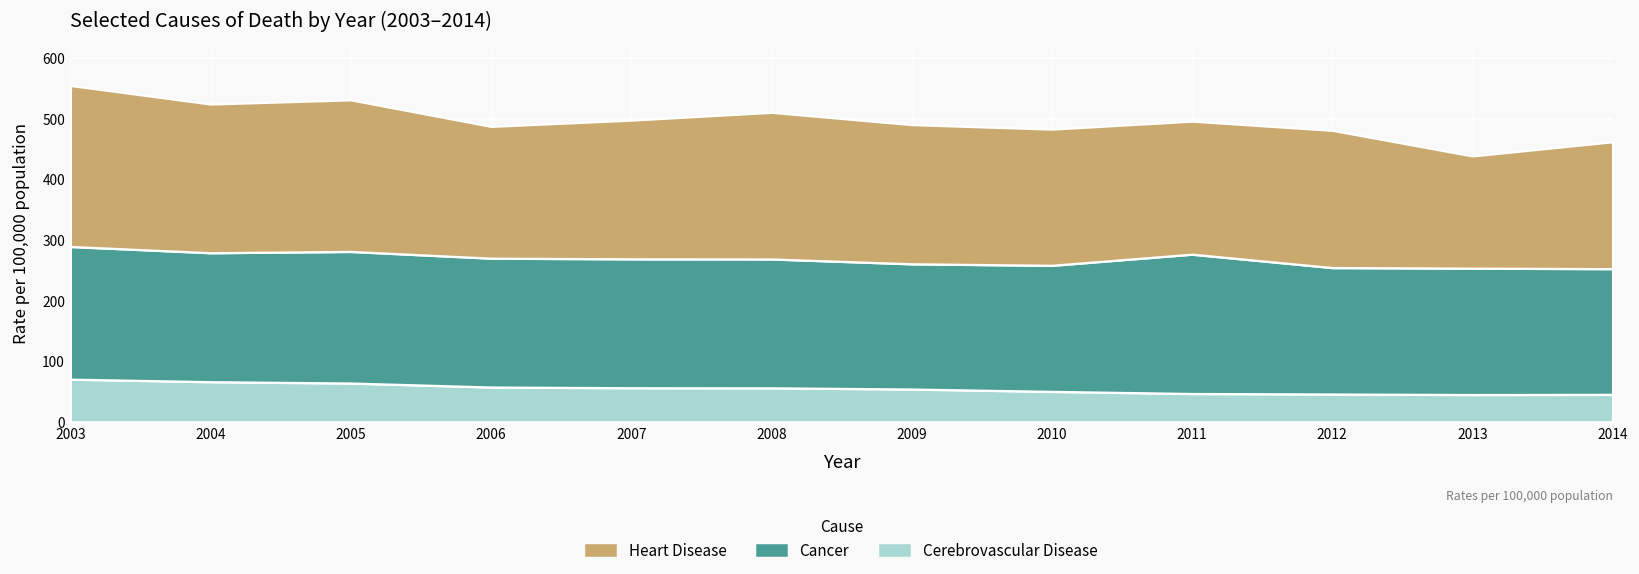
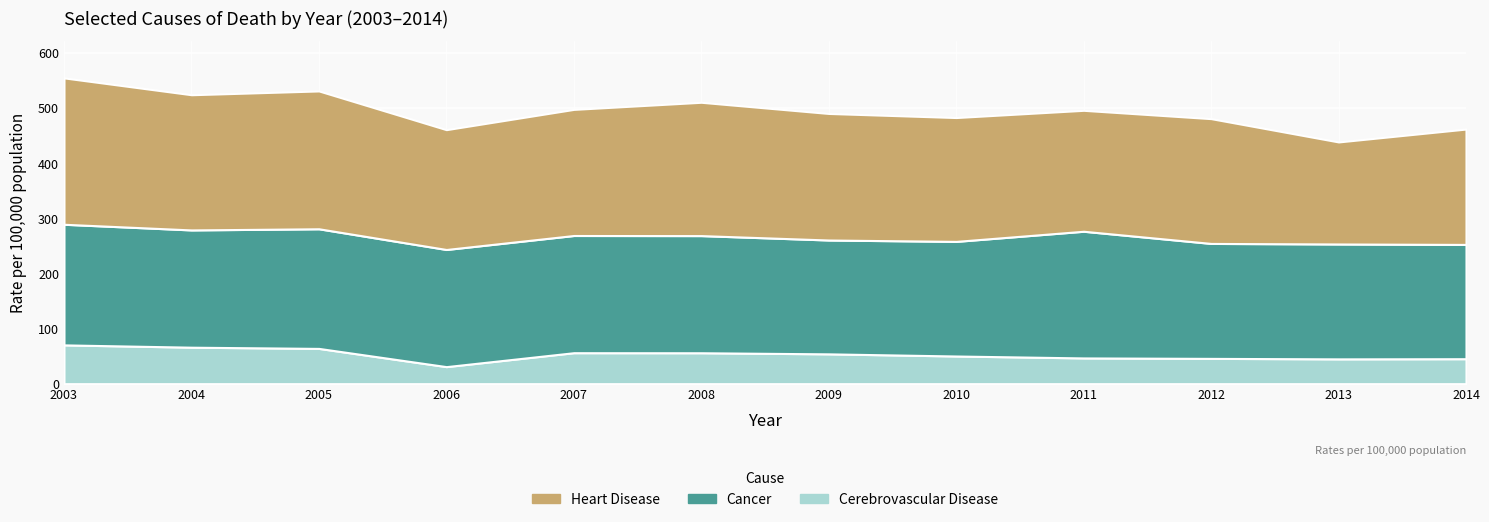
Cerebrovascular Disease, 2006: 60 -> 30
